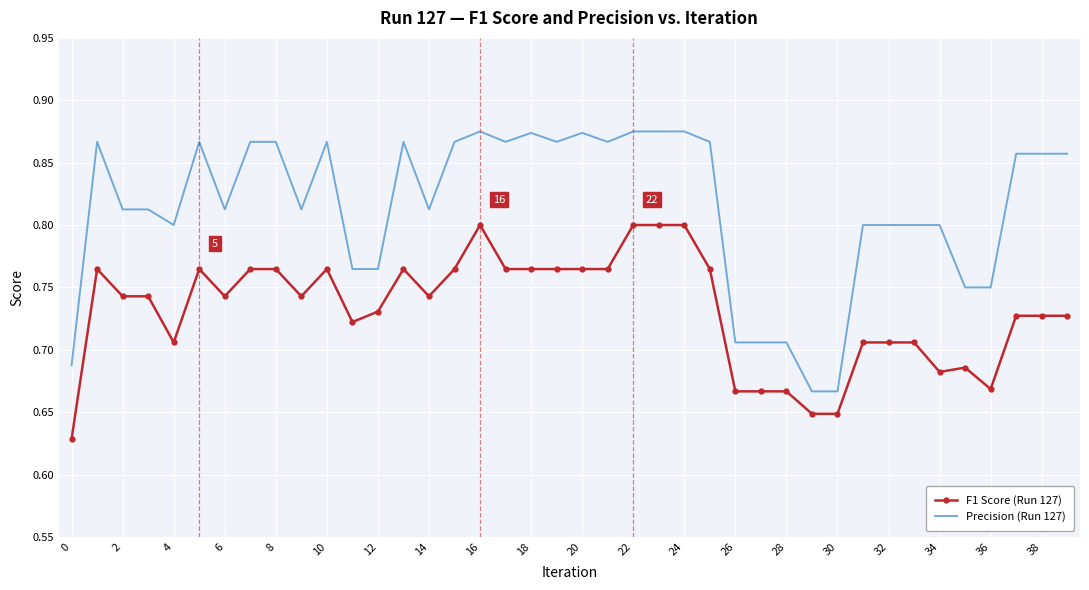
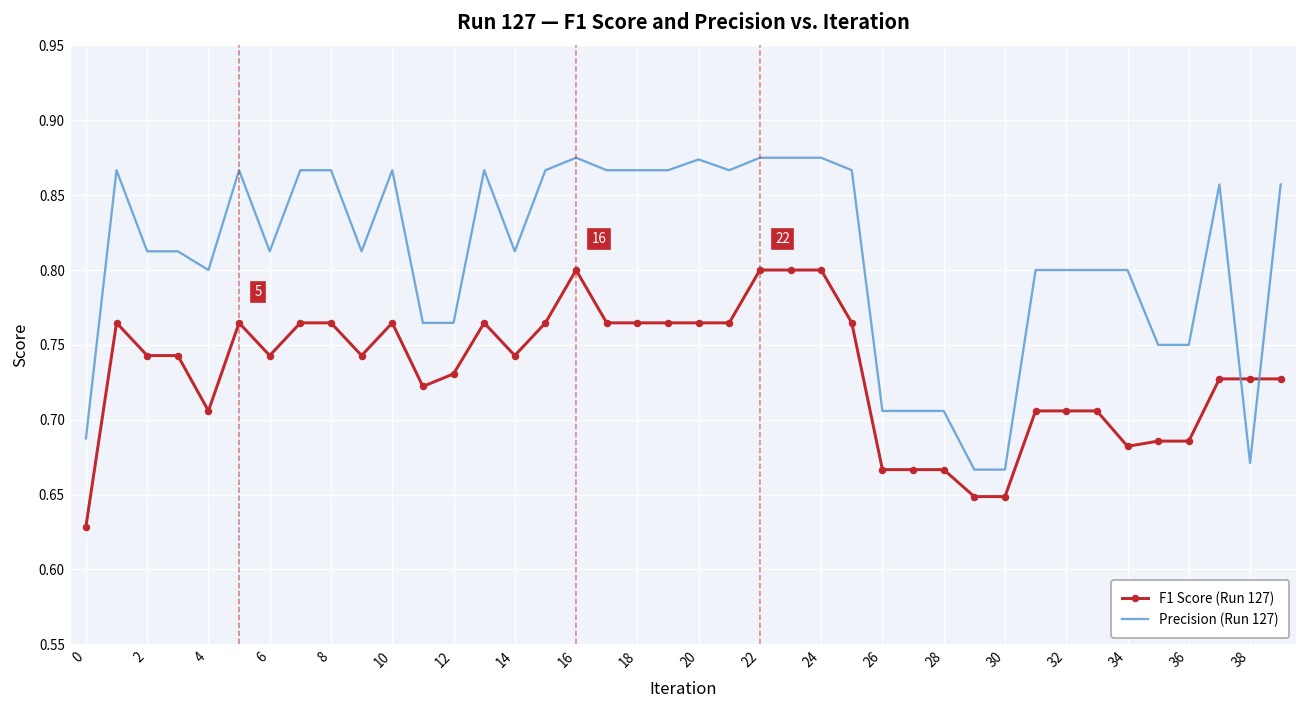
Precision (Run 127), 18: 0.874 -> 0.867
F1 Score (Run 127), 36: 0.668 -> 0.686
Precision (Run 127), 38: 0.857 -> 0.671
